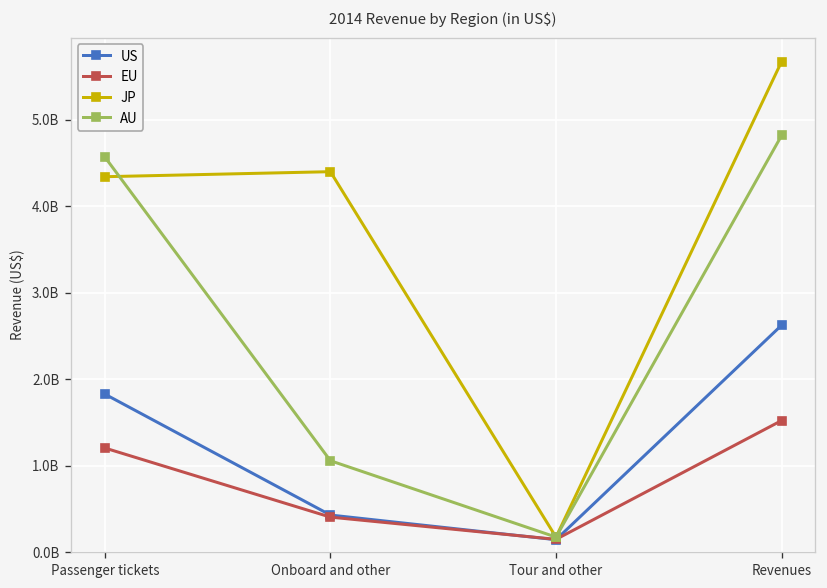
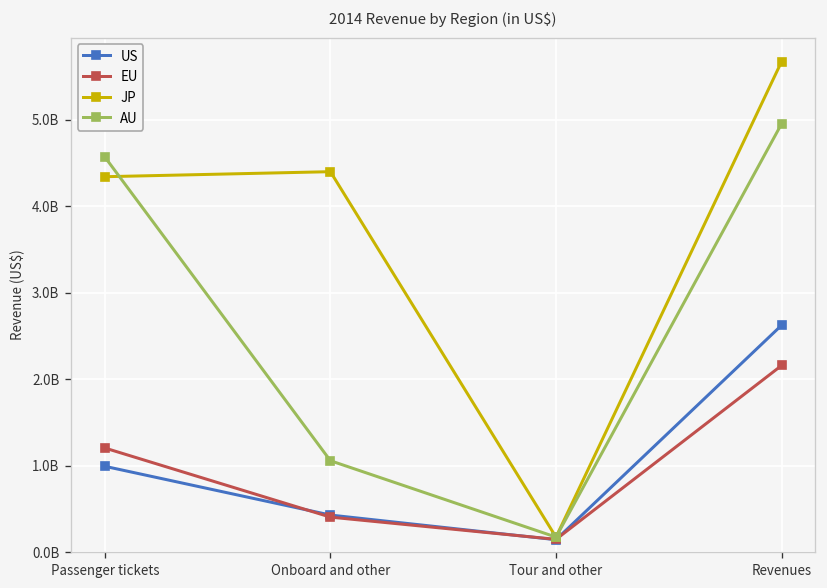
US, Passenger tickets: 1800000000 -> 1000000000
EU, Revenues: 1500000000 -> 2200000000
AU, Revenues: 4800000000 -> 5000000000
